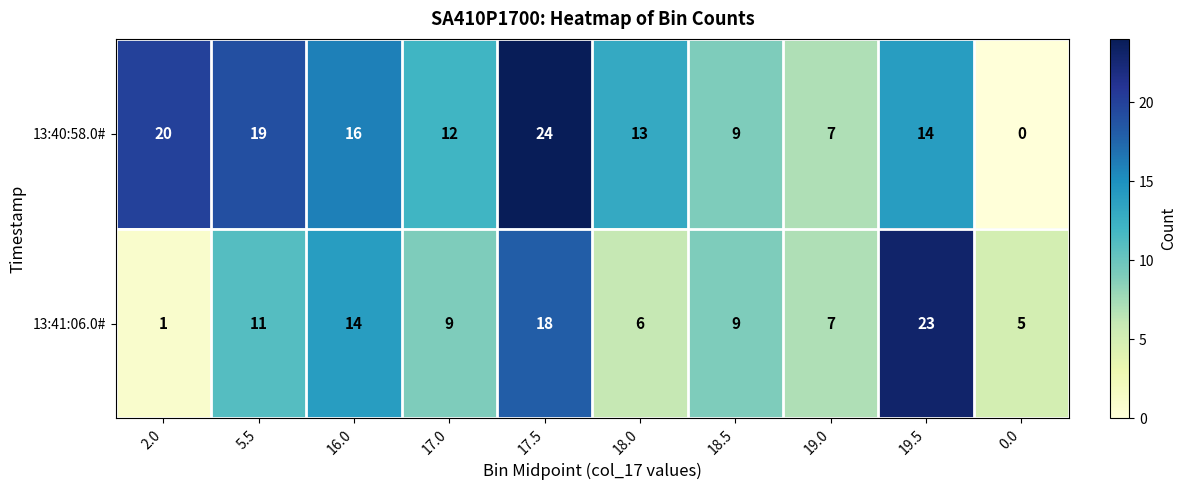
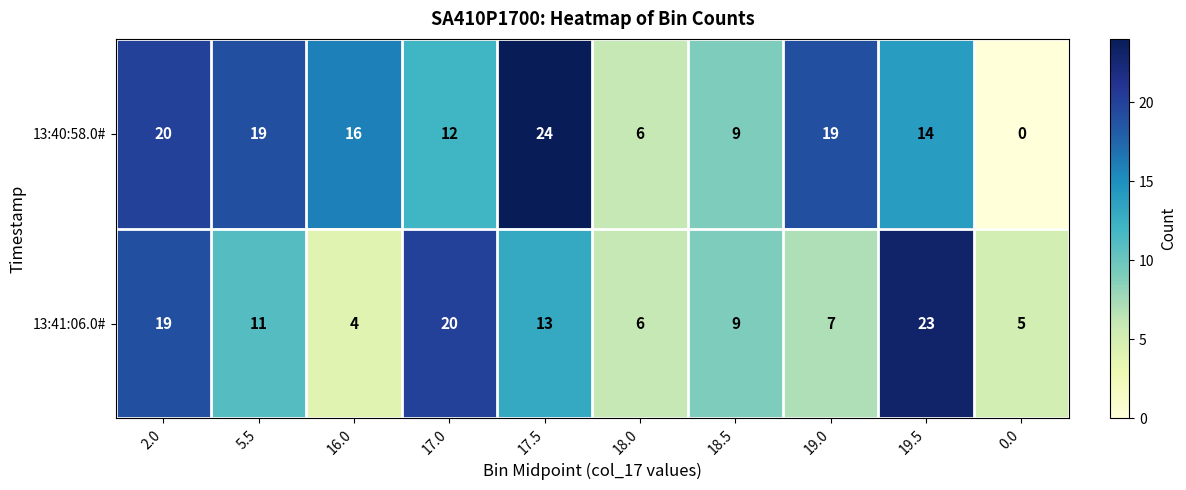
13:40:58.0#, 18.0: 13 -> 6
13:40:58.0#, 19.0: 7 -> 19
13:41:06.0#, 2.0: 1 -> 19
13:41:06.0#, 16.0: 14 -> 4
13:41:06.0#, 17.0: 9 -> 20
13:41:06.0#, 17.5: 18 -> 13
